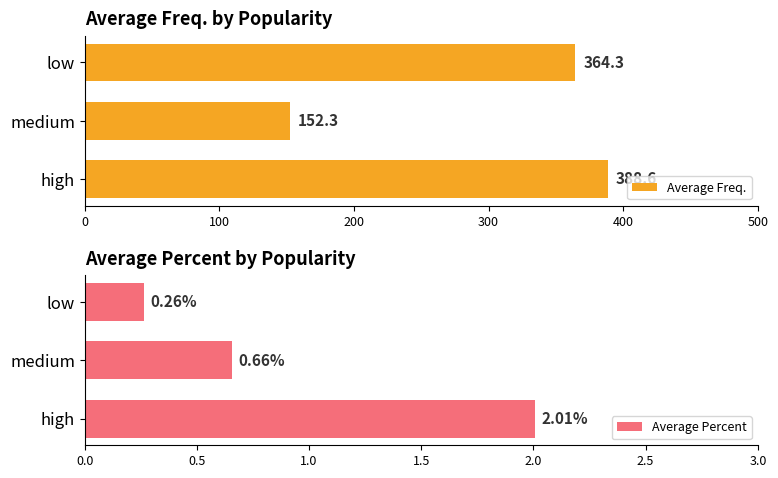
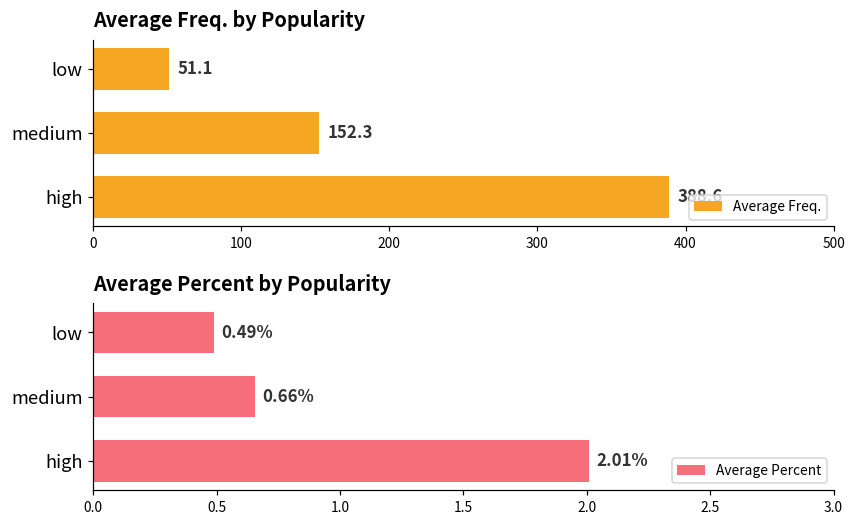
Average Freq. by Popularity, low: 364.3 -> 51.1
Average Percent by Popularity, low: 0.26% -> 0.49%
